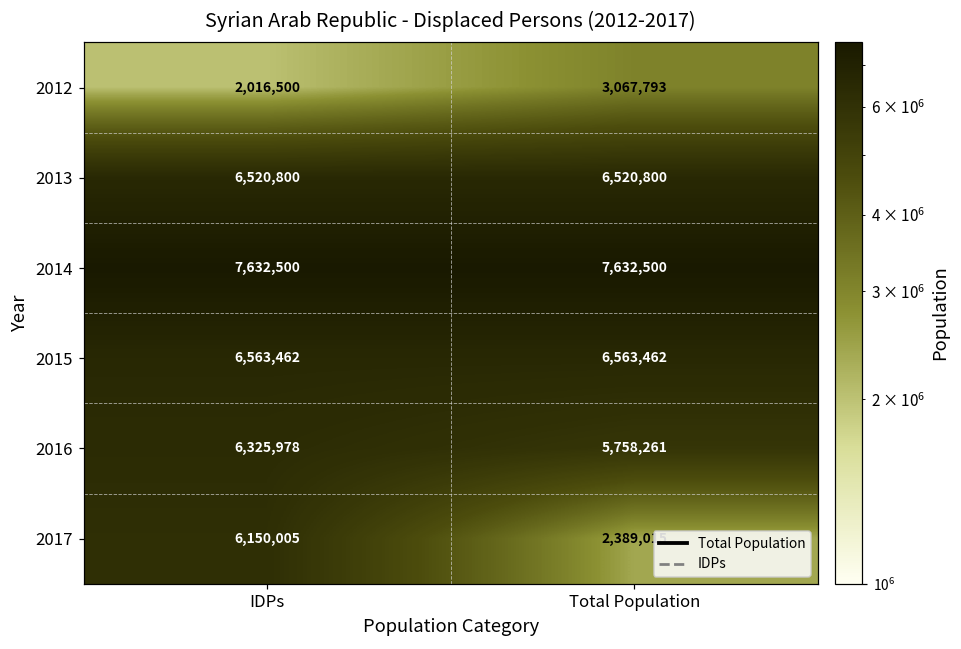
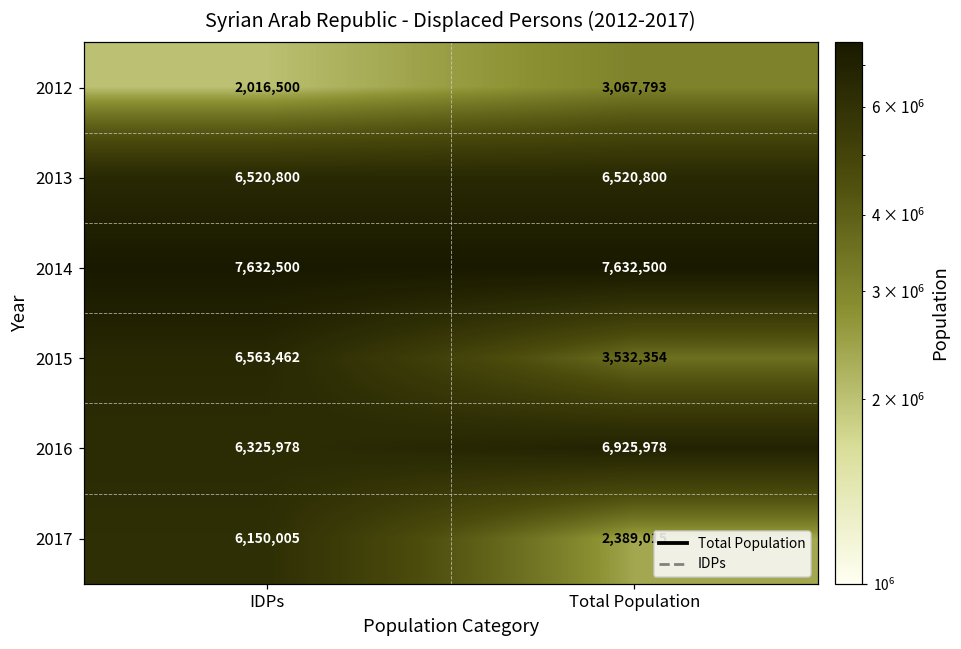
2015, Total Population: 6,563,462 -> 3,532,354
2016, Total Population: 5,758,261 -> 6,925,978
